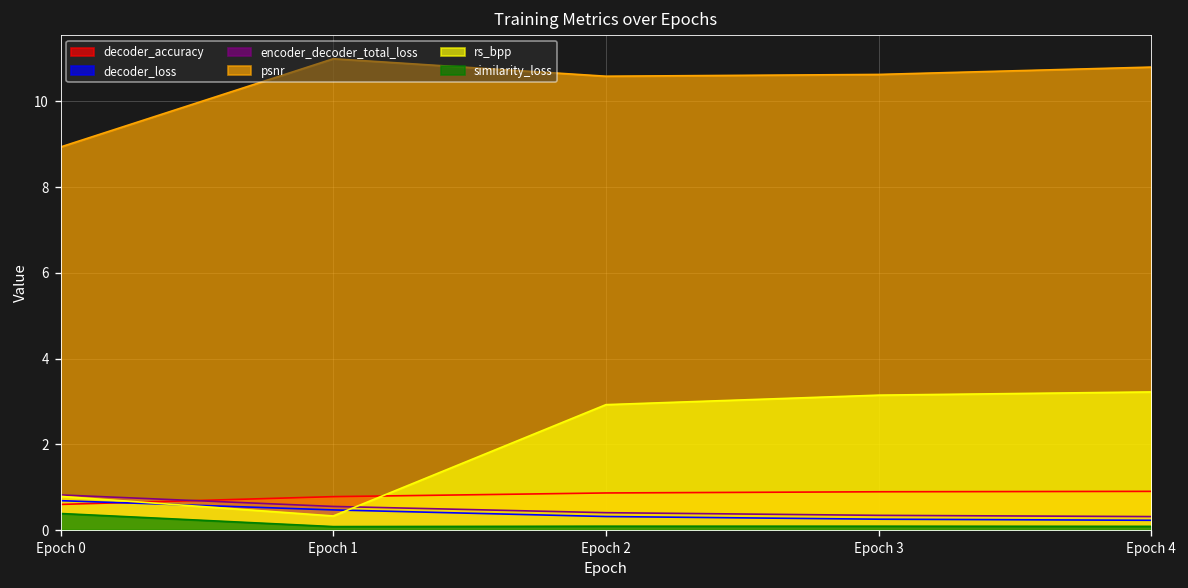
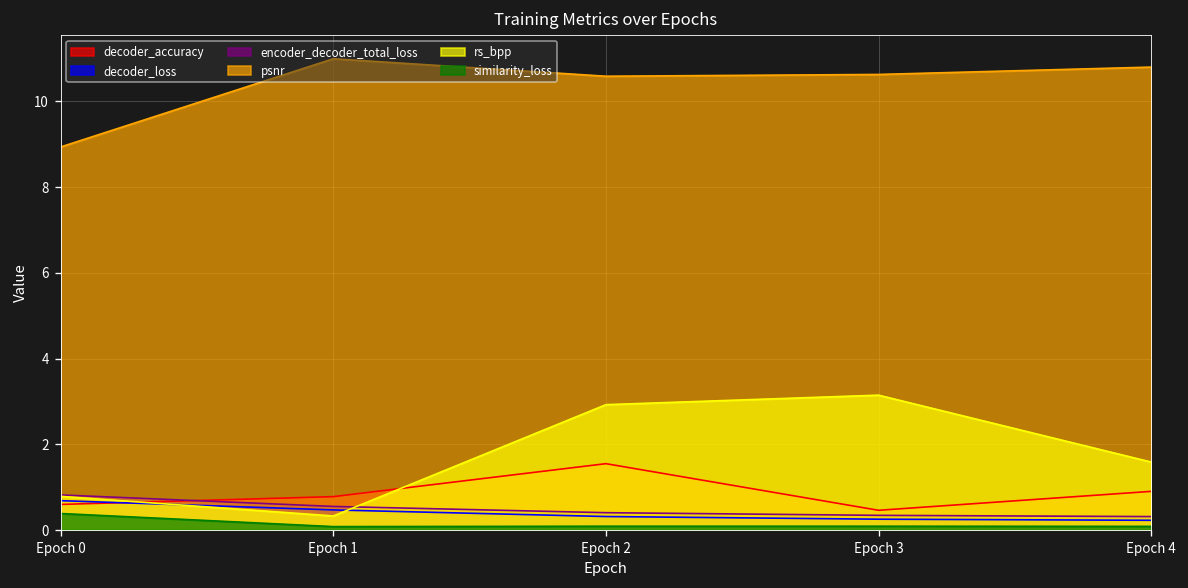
decoder_accuracy, Epoch 2: 0.9 -> 1.5
decoder_accuracy, Epoch 3: 0.9 -> 0.5
rs_bpp, Epoch 4: 3.2 -> 1.6
